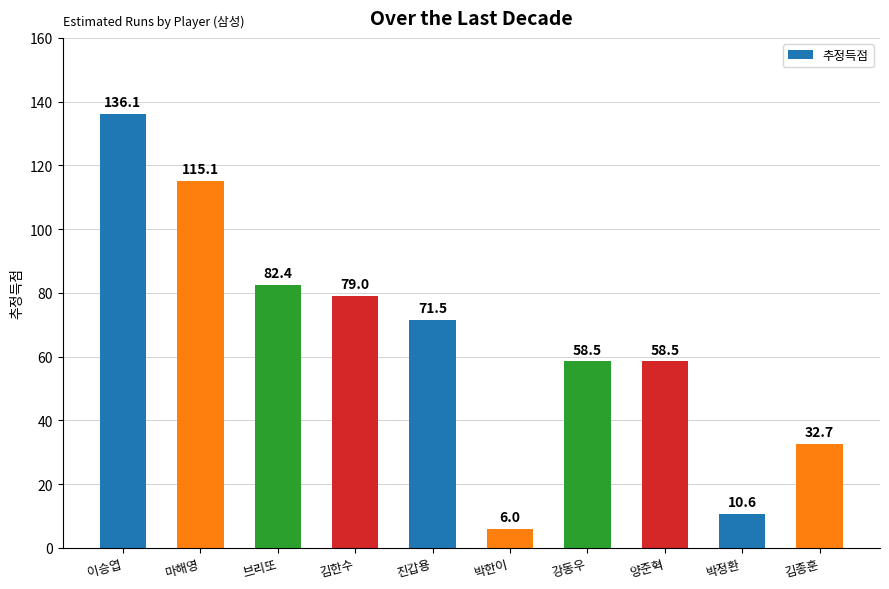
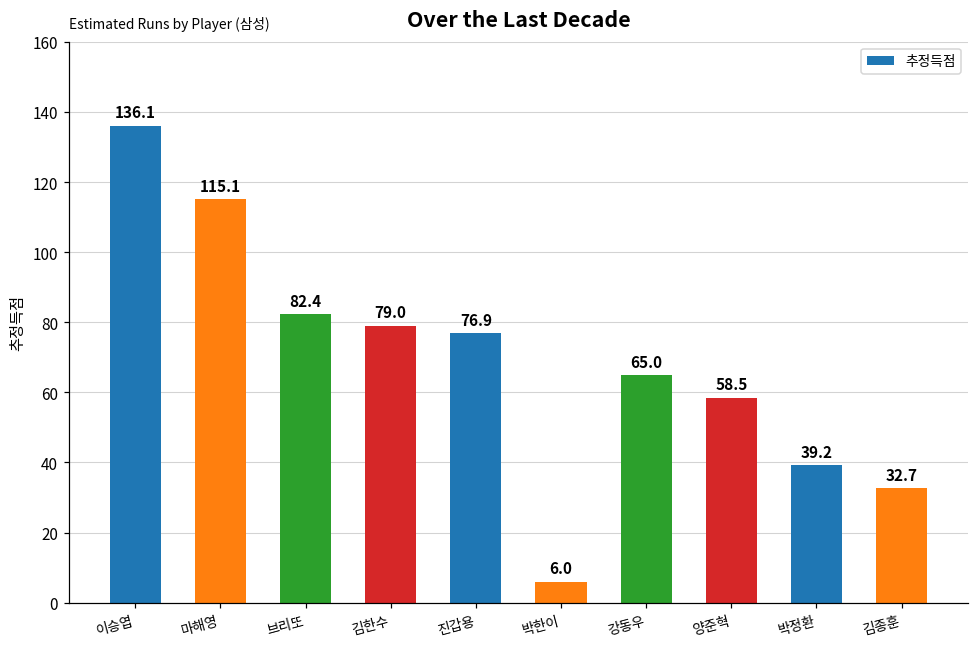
진갑용: 71.5 -> 76.9
강동우: 58.5 -> 65.0
박정환: 10.6 -> 39.2
